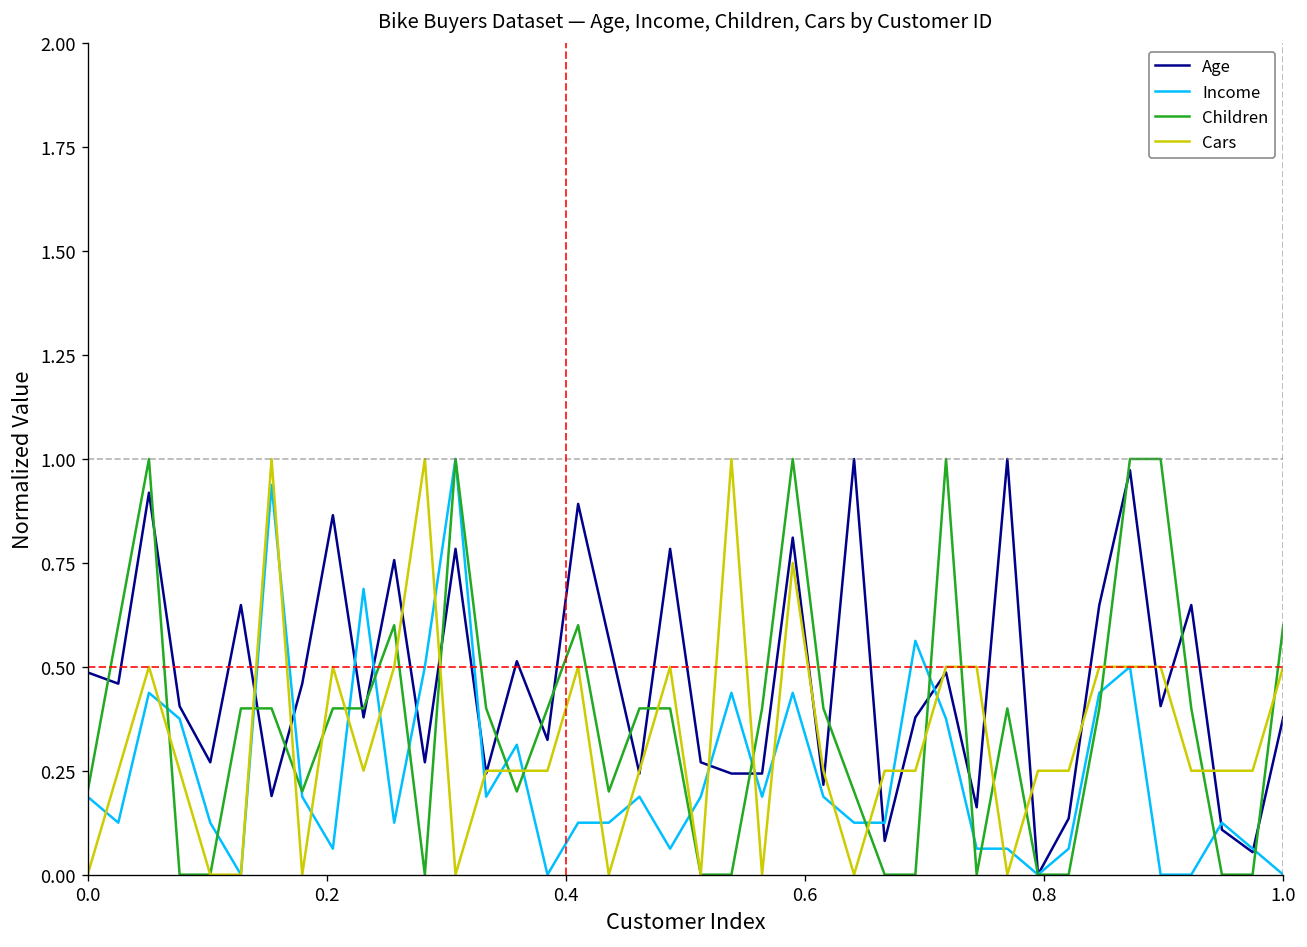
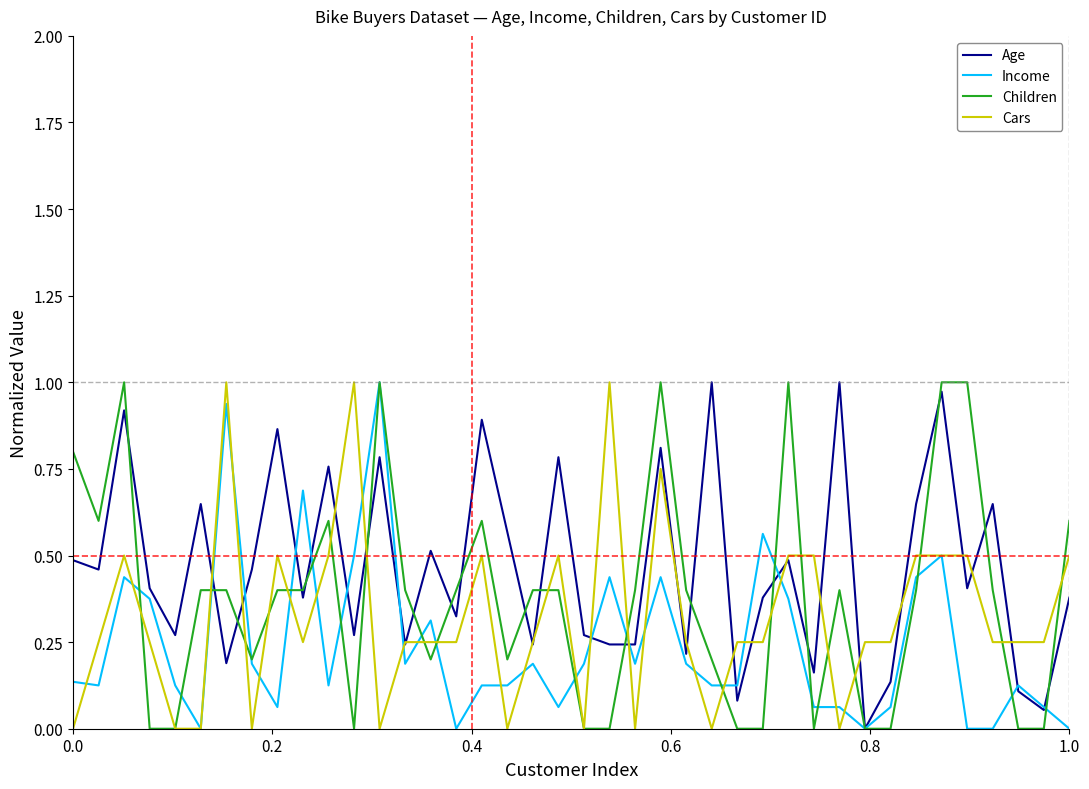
Income, 0.0: 0.19 -> 0.14
Children, 0.0: 0.20 -> 0.80
